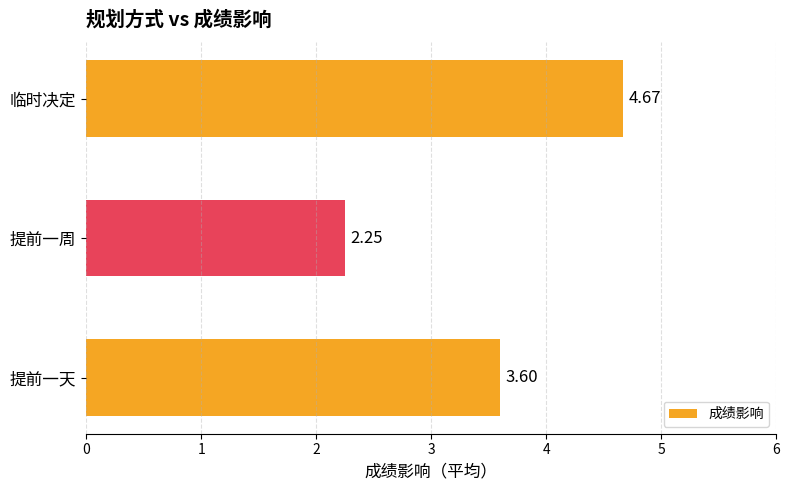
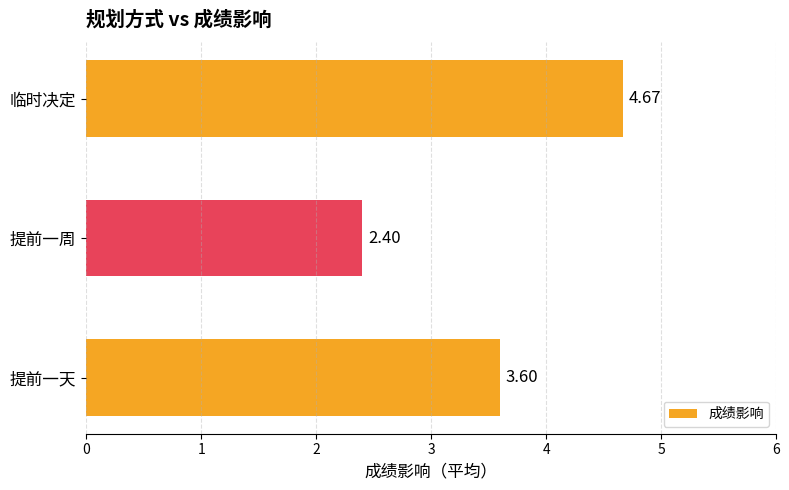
提前一周: 2.25 -> 2.40
